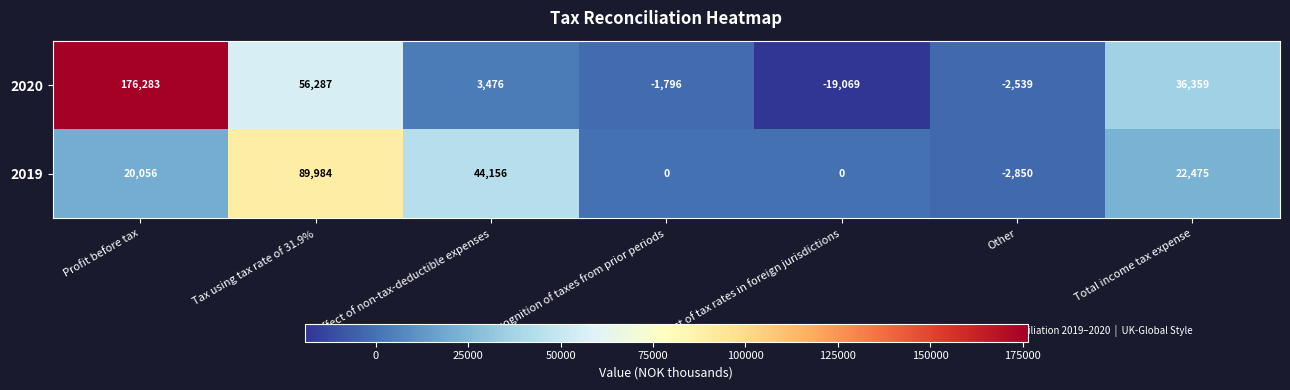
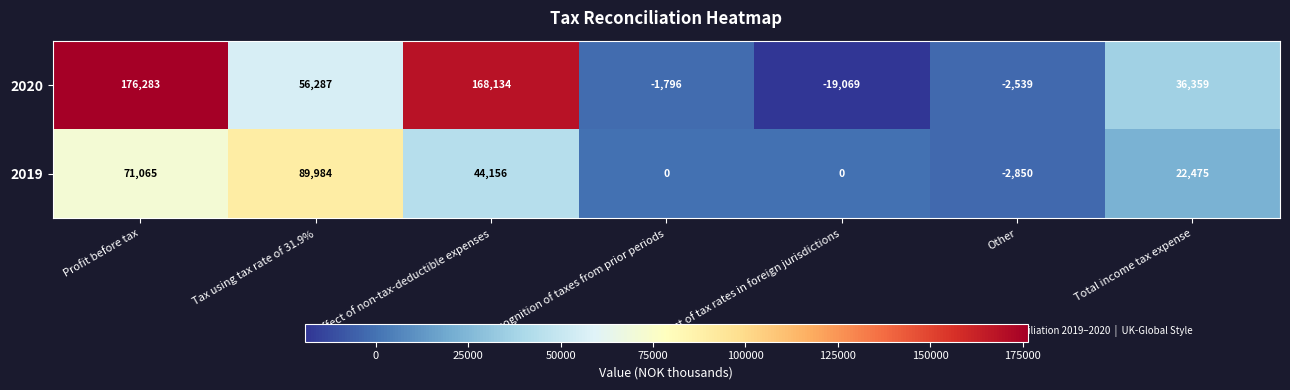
2020, Effect of non-tax-deductible expenses: 3,476 -> 168,134
2019, Profit before tax: 20,056 -> 71,065
